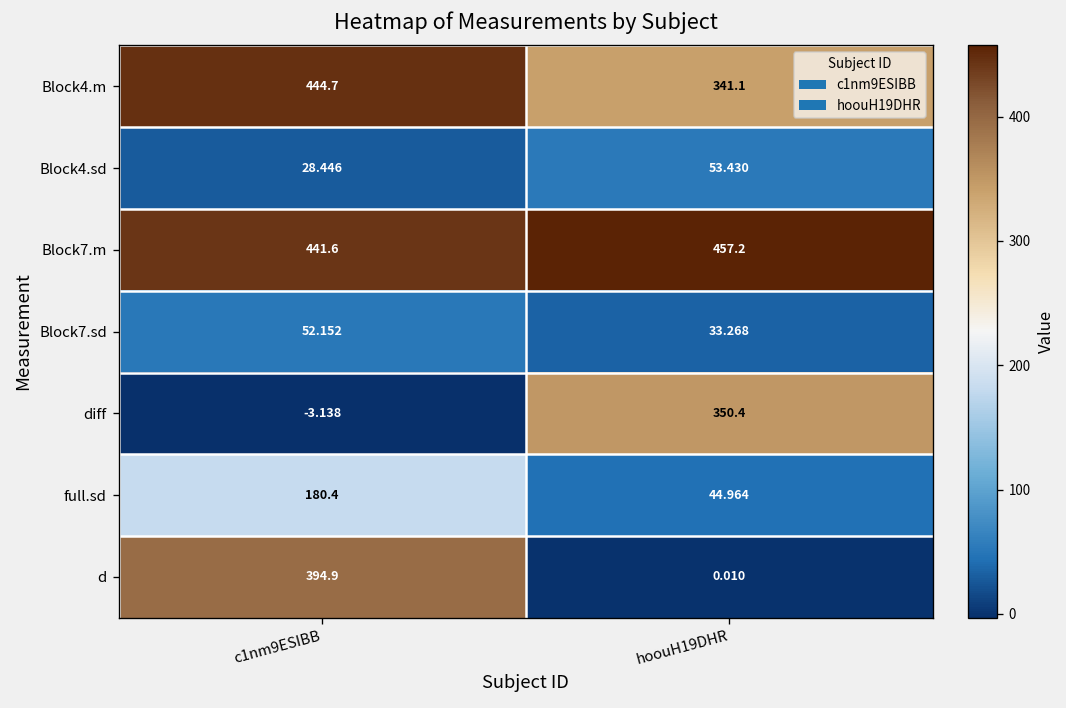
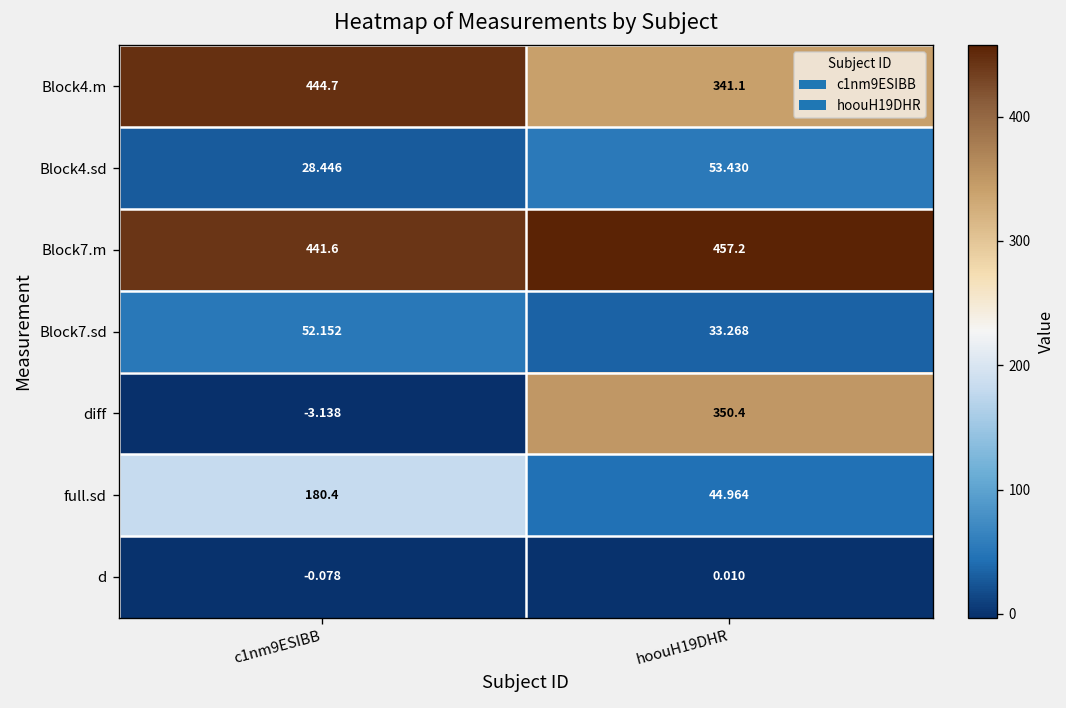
d, c1nm9ESIBB: 394.9 -> -0.078
